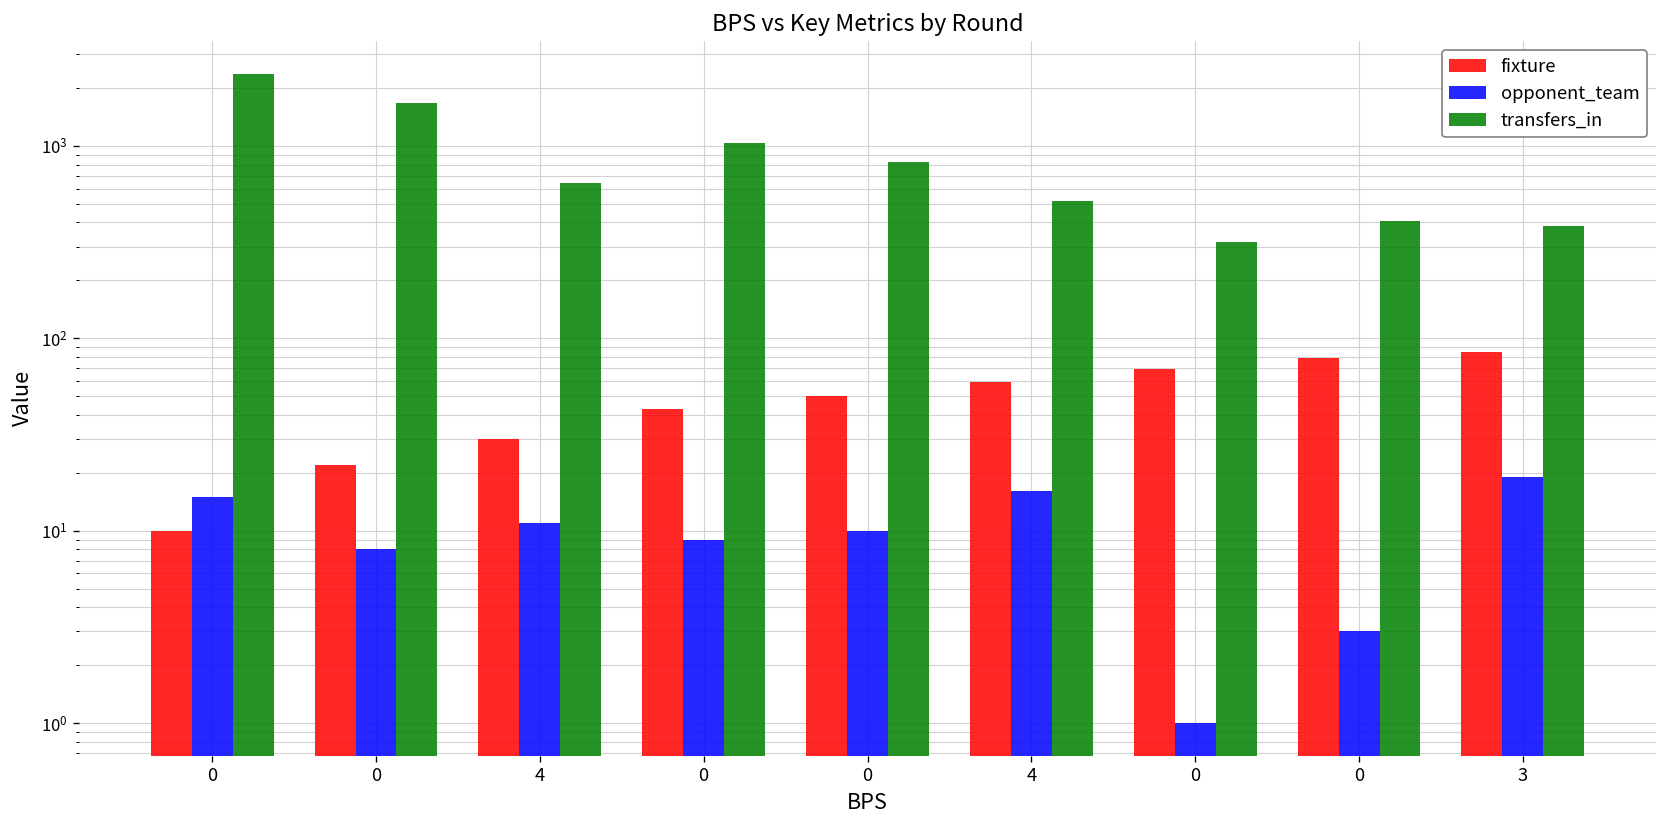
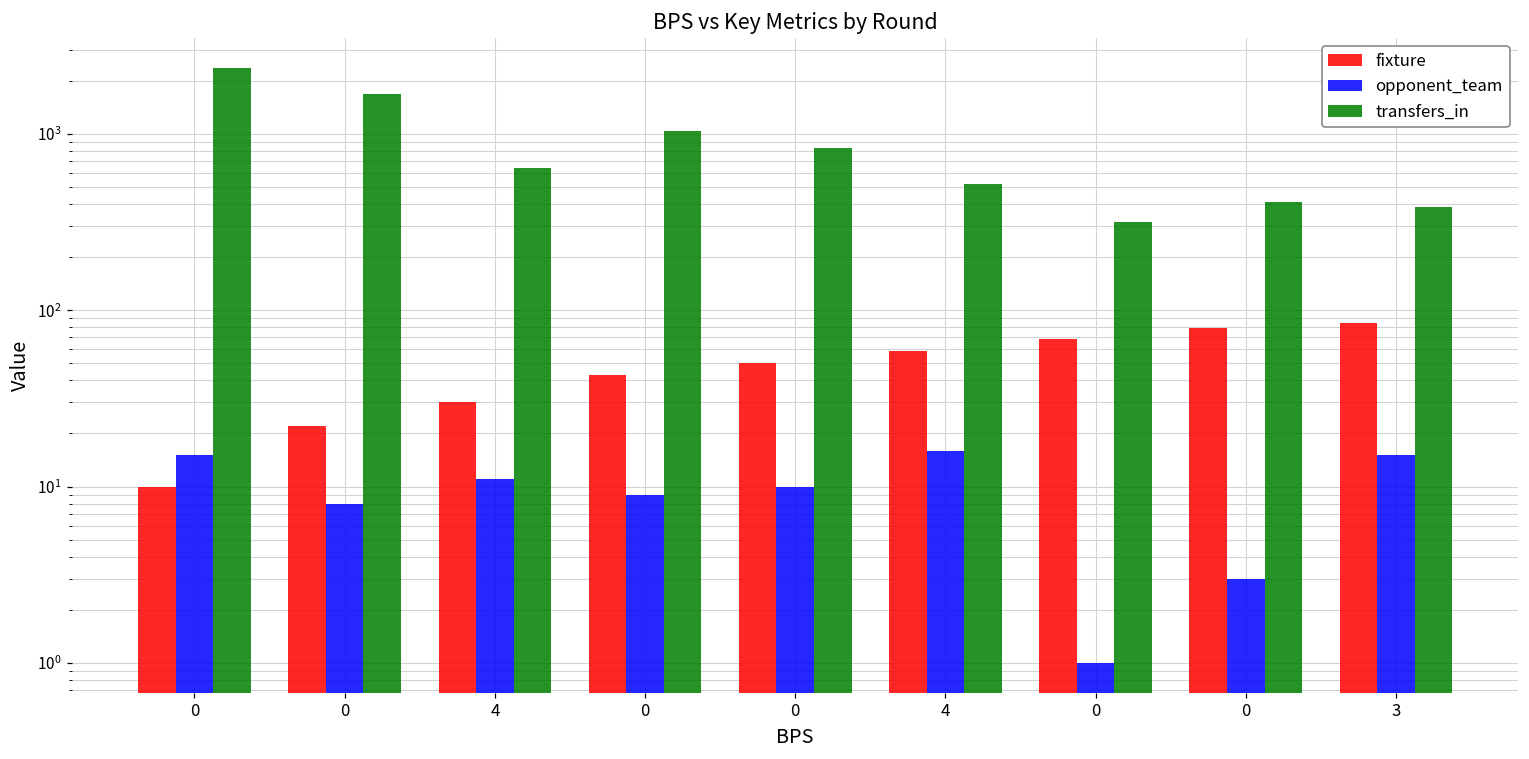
opponent_team, 3: 19 -> 15
